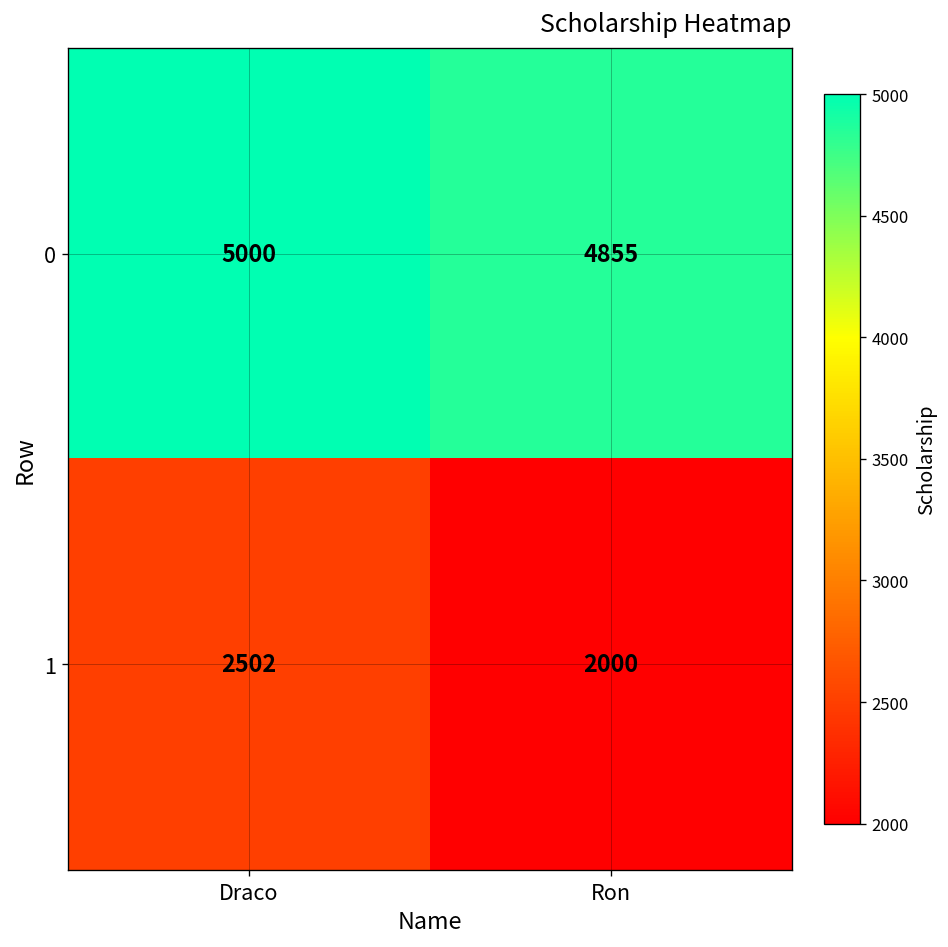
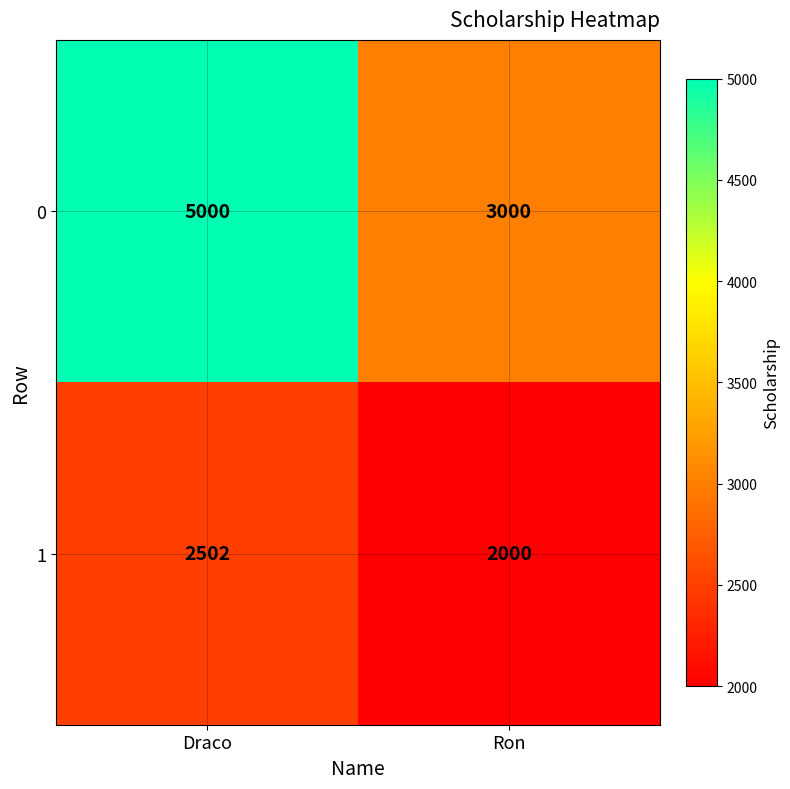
0, Ron: 4855 -> 3000
